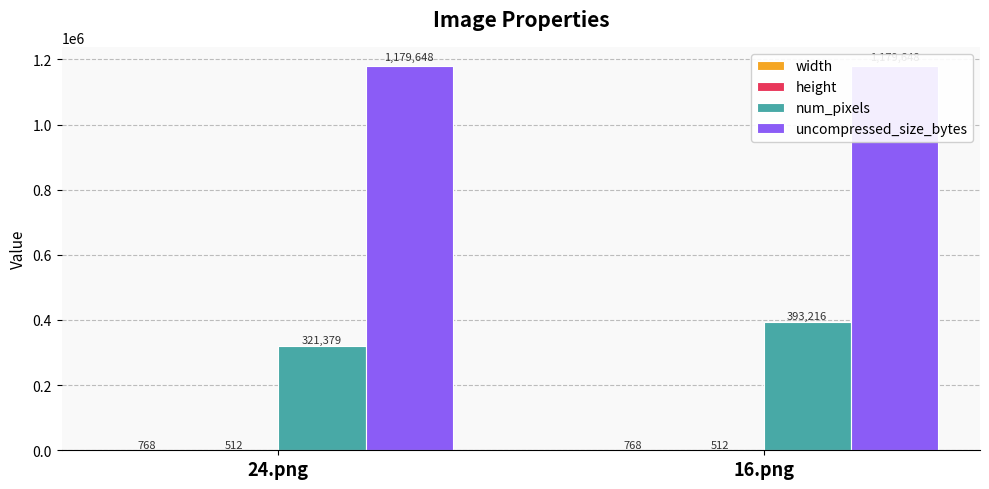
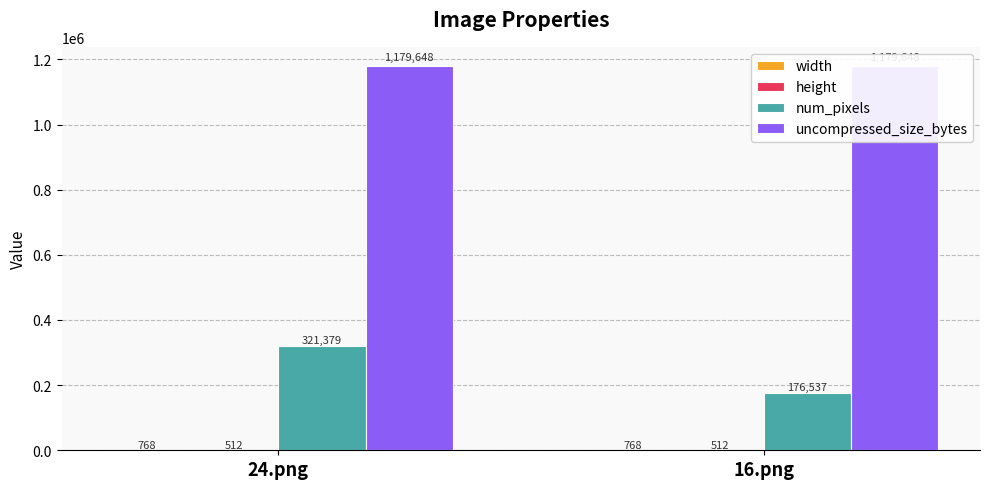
num_pixels, 16.png: 393,216 -> 176,537
